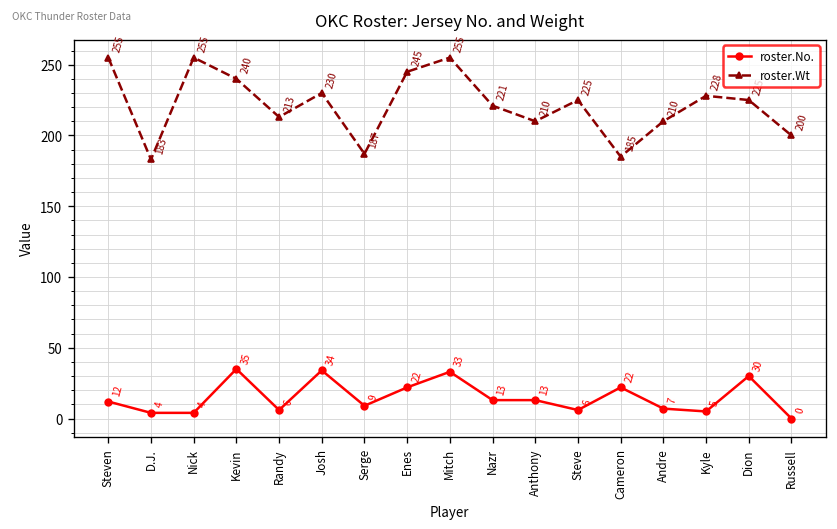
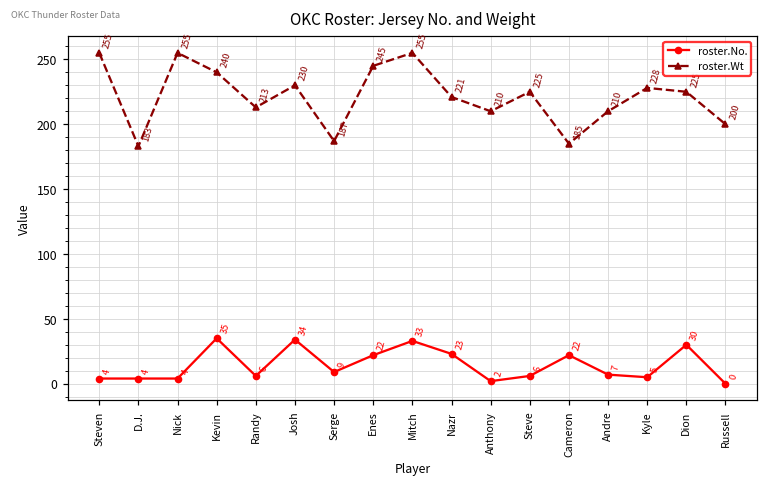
roster.No., Steven: 12 -> 4
roster.No., Nazr: 13 -> 23
roster.No., Anthony: 13 -> 2
